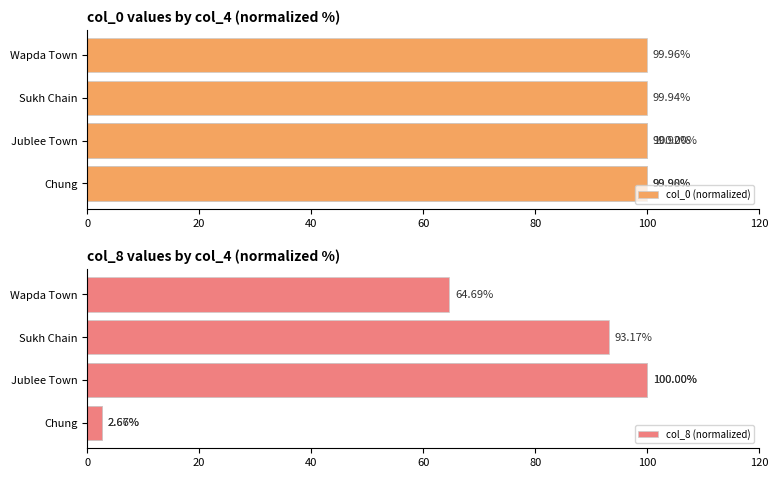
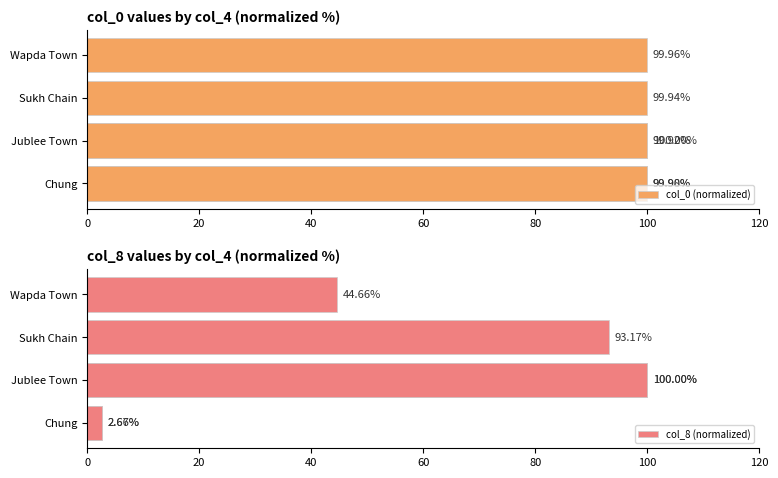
col_8 values by col_4 (normalized %), Wapda Town: 64.69% -> 44.66%
